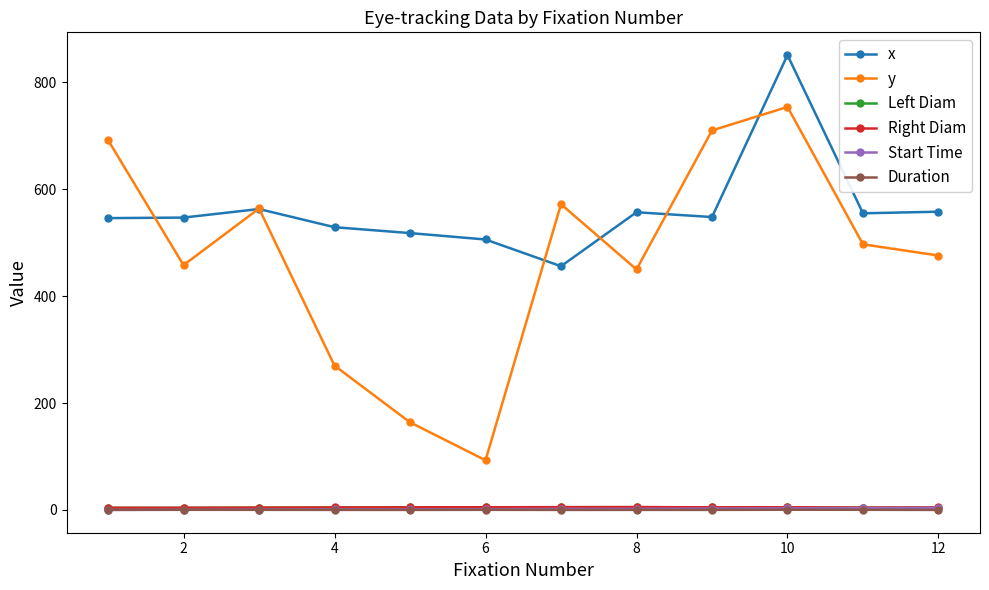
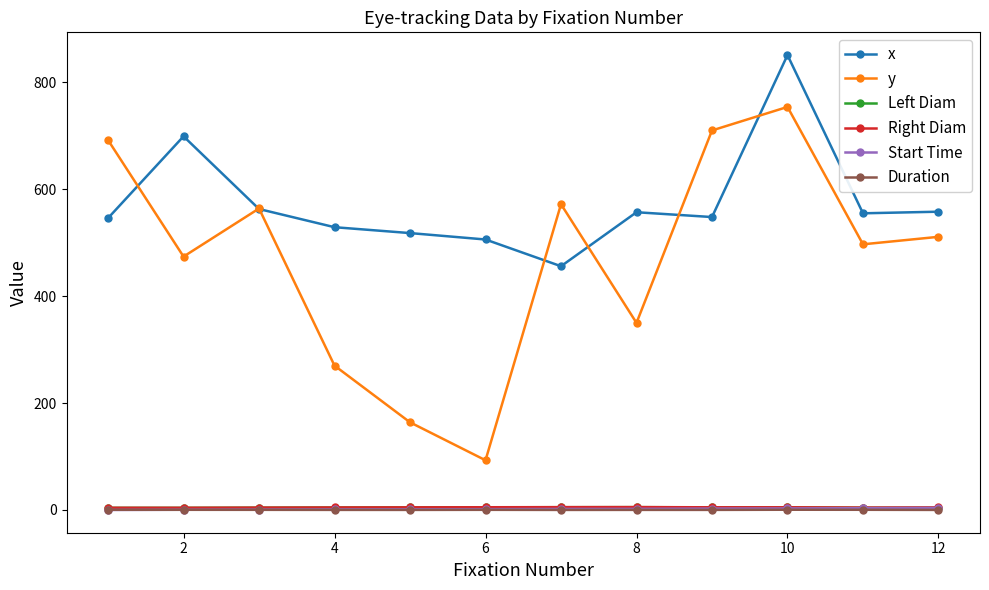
x, 2: 550 -> 700
y, 2: 460 -> 470
y, 8: 450 -> 350
y, 12: 480 -> 510
